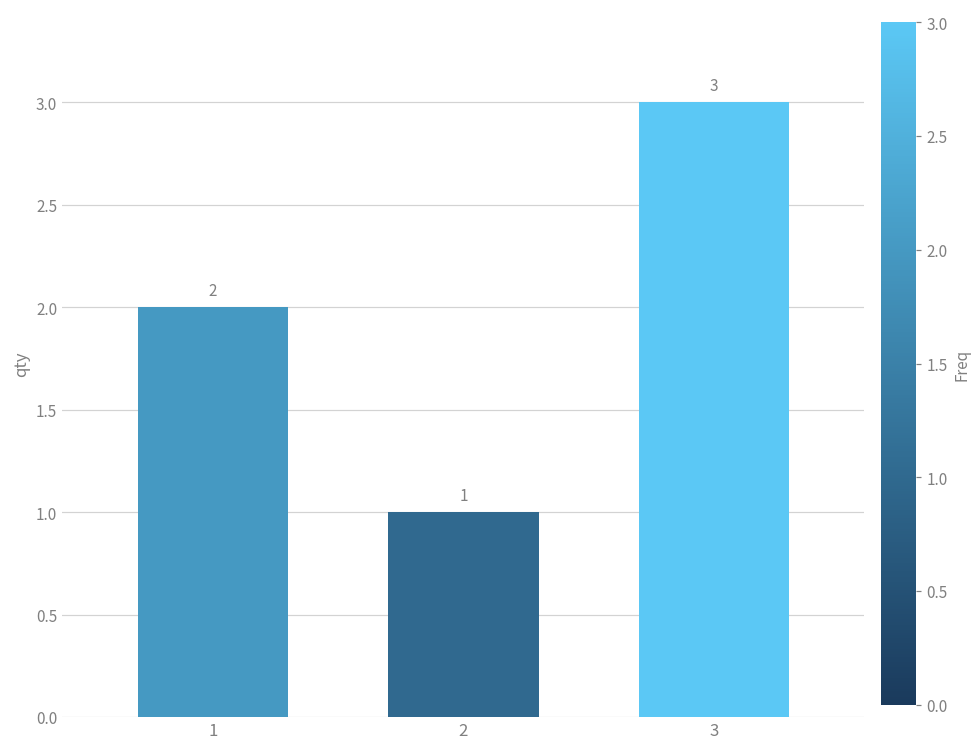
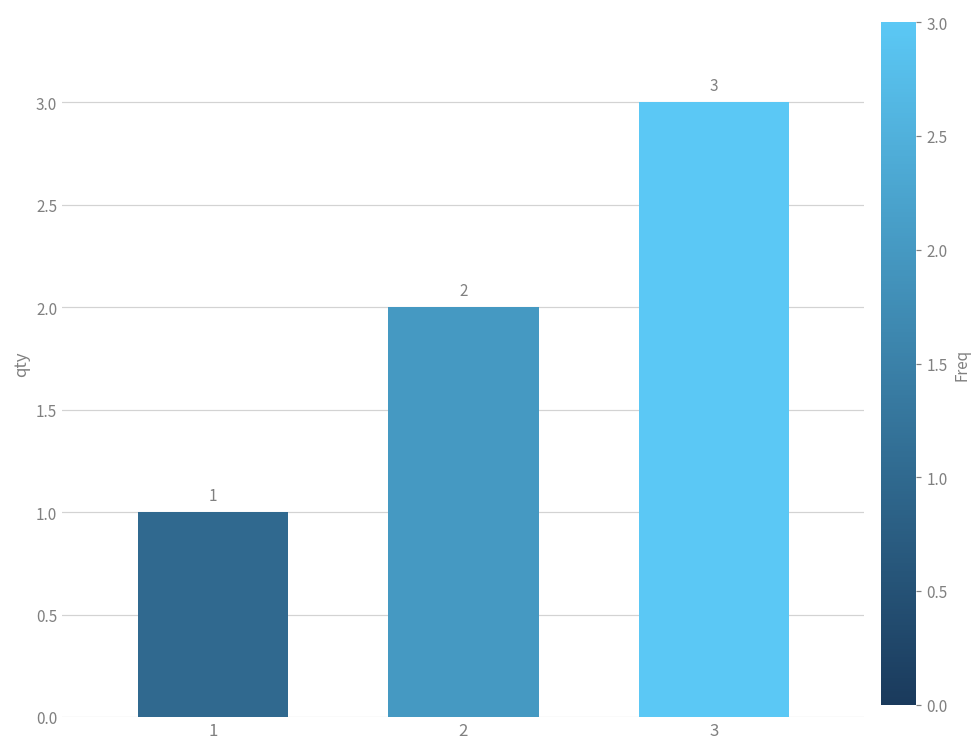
1: 2 -> 1
2: 1 -> 2
